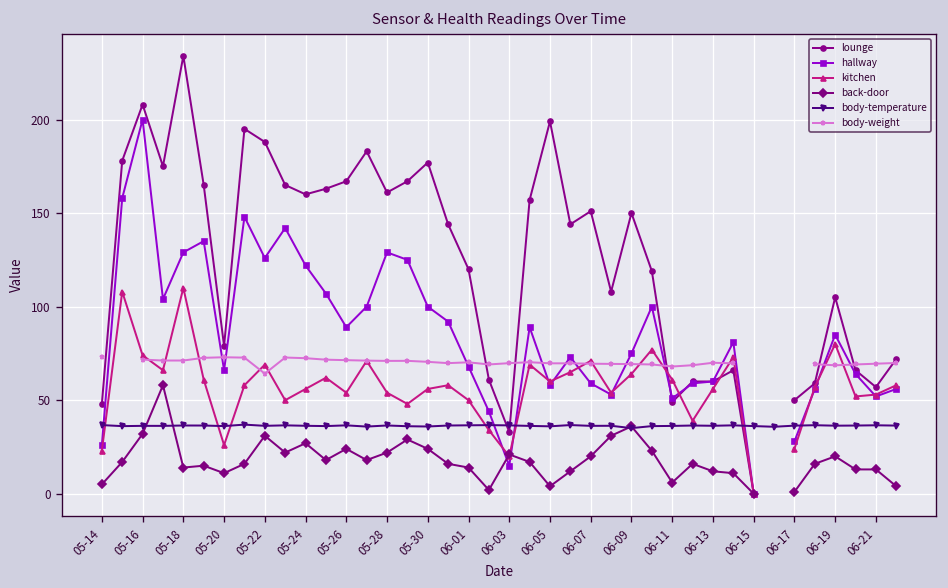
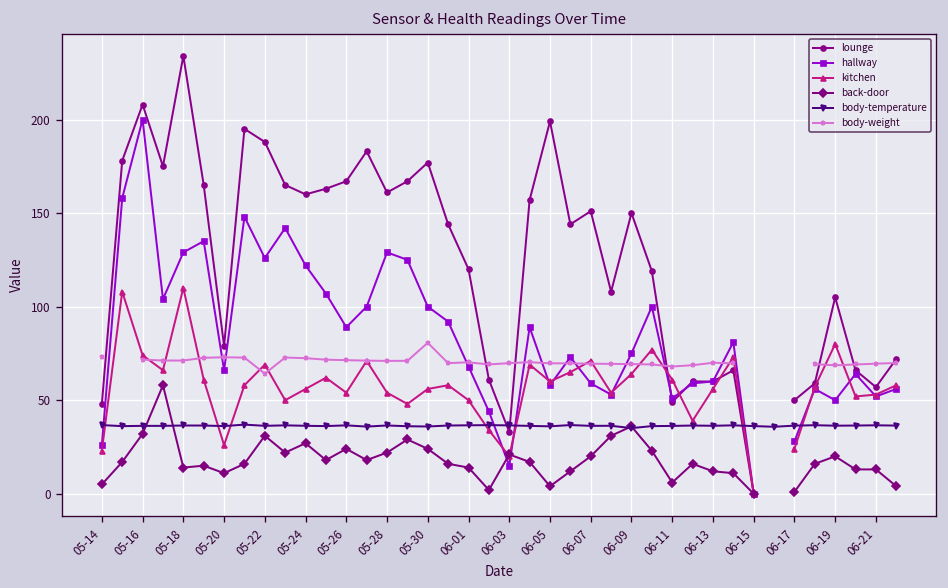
body-weight, 05-30: 71 -> 81
hallway, 06-19: 85 -> 50
